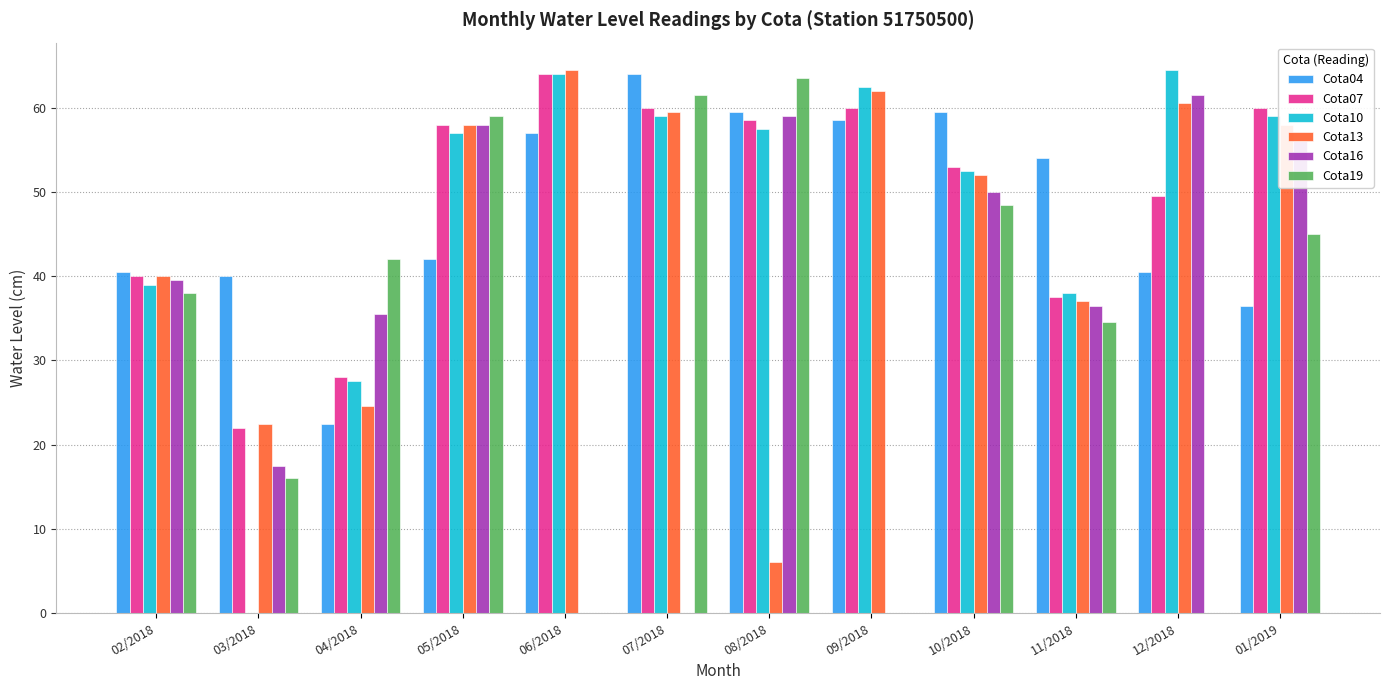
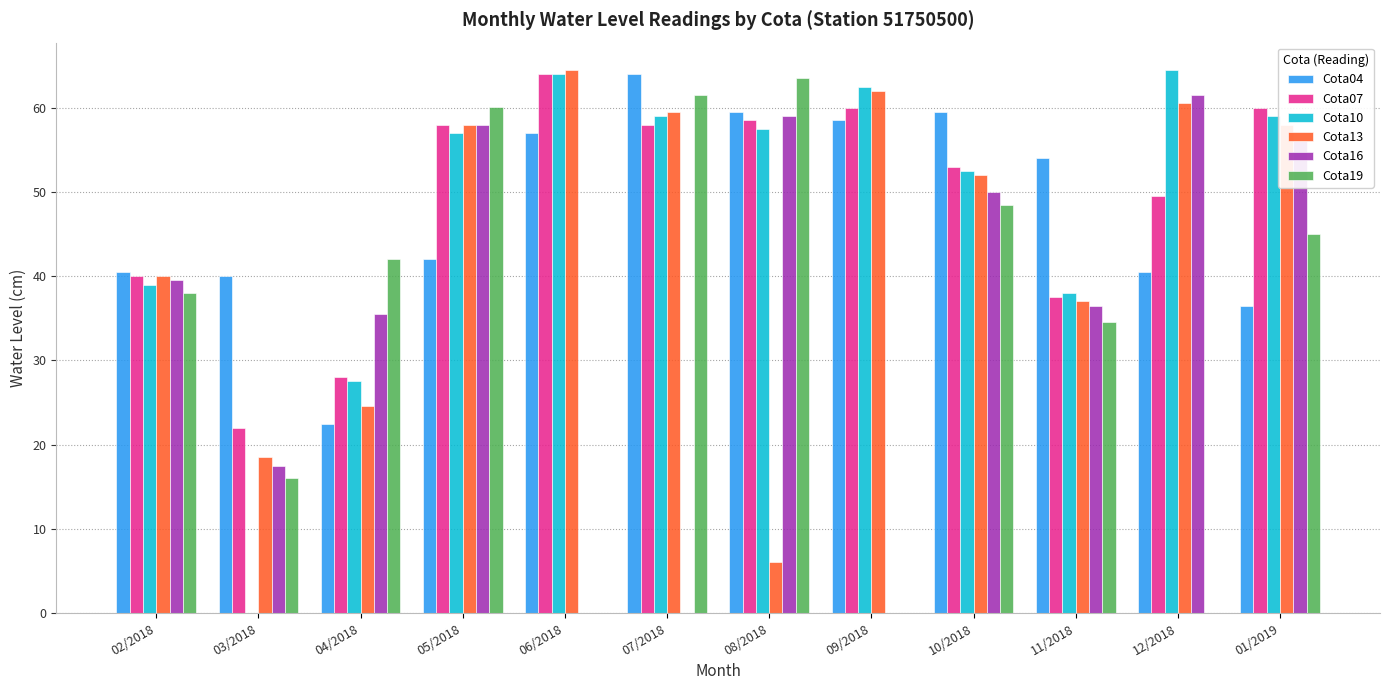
Cota13, 03/2018: 23 -> 19
Cota19, 05/2018: 59 -> 60
Cota07, 07/2018: 60 -> 58
